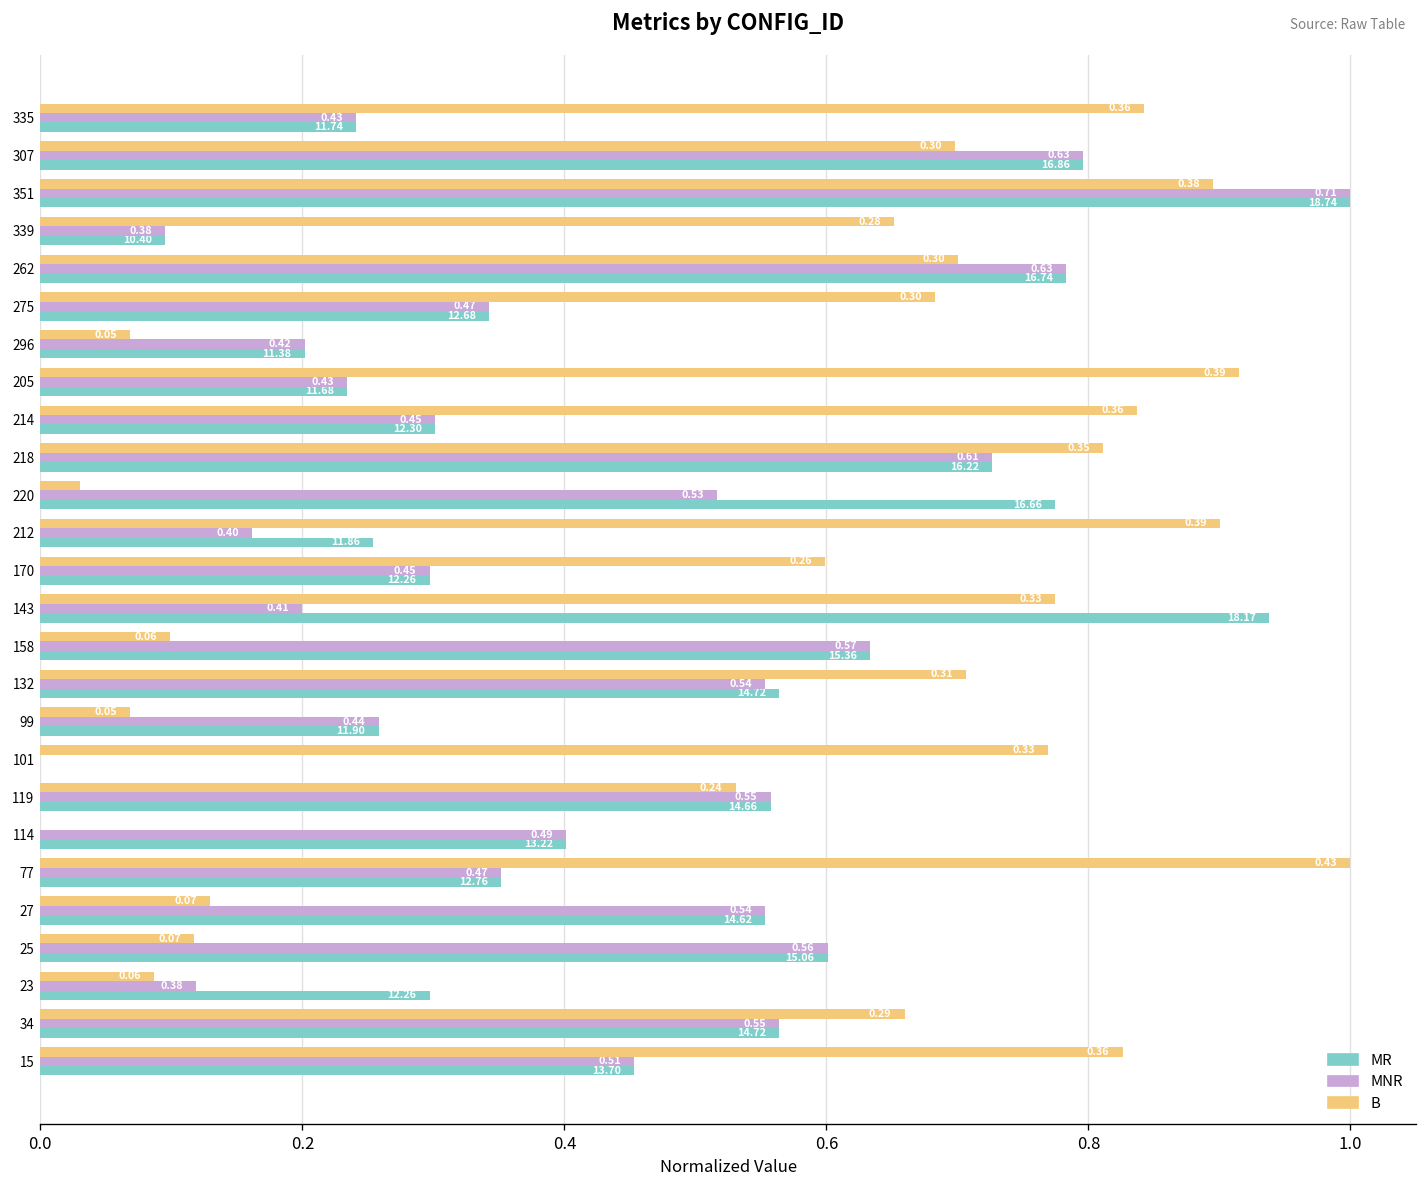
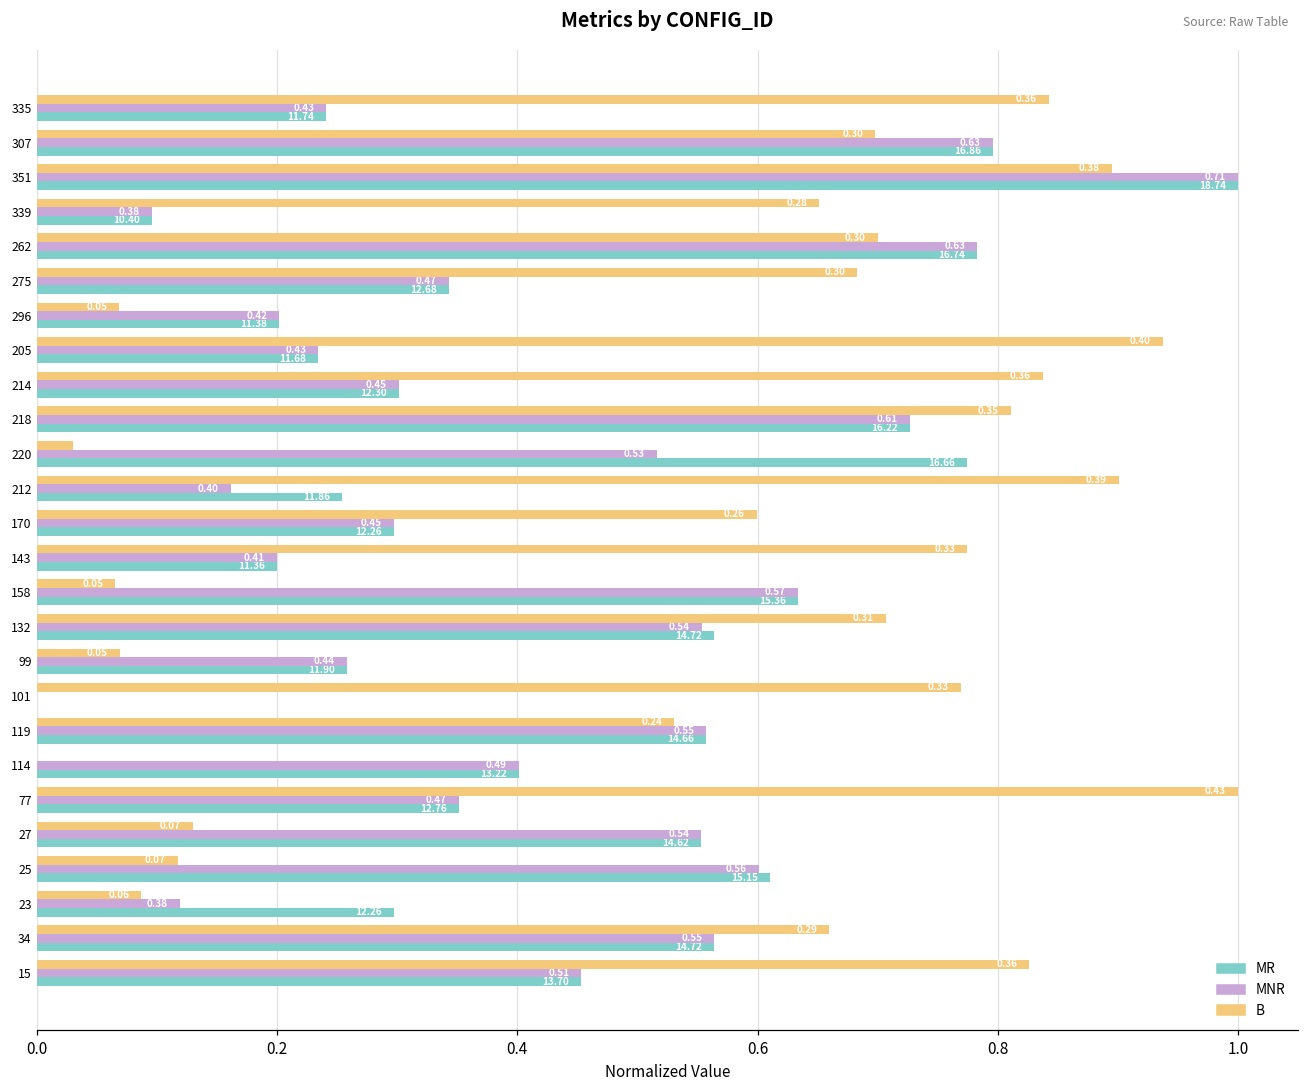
B, 205: 0.39 -> 0.40
MR, 143: 18.17 -> 11.36
B, 158: 0.06 -> 0.05
MR, 25: 15.06 -> 15.15
